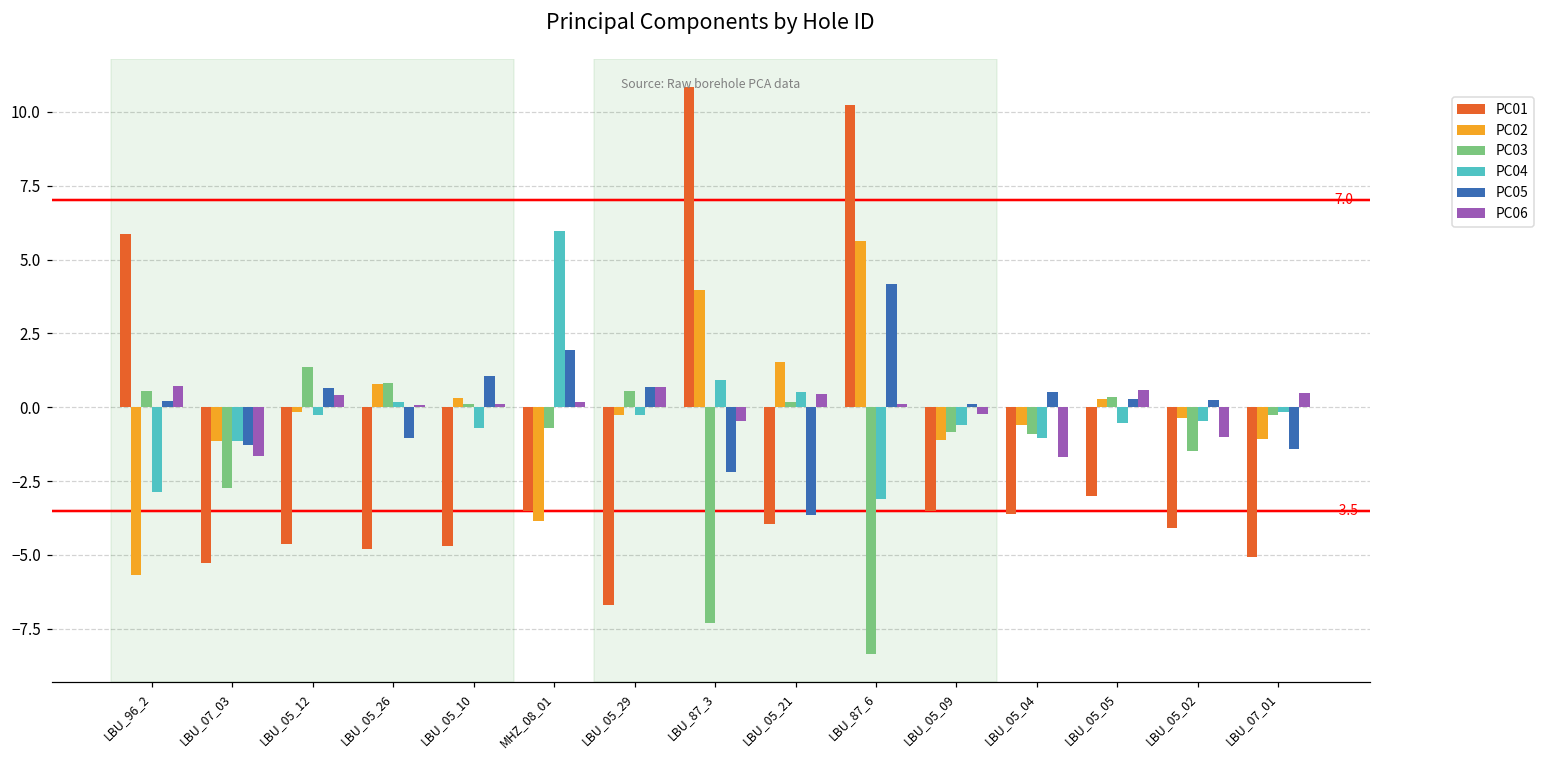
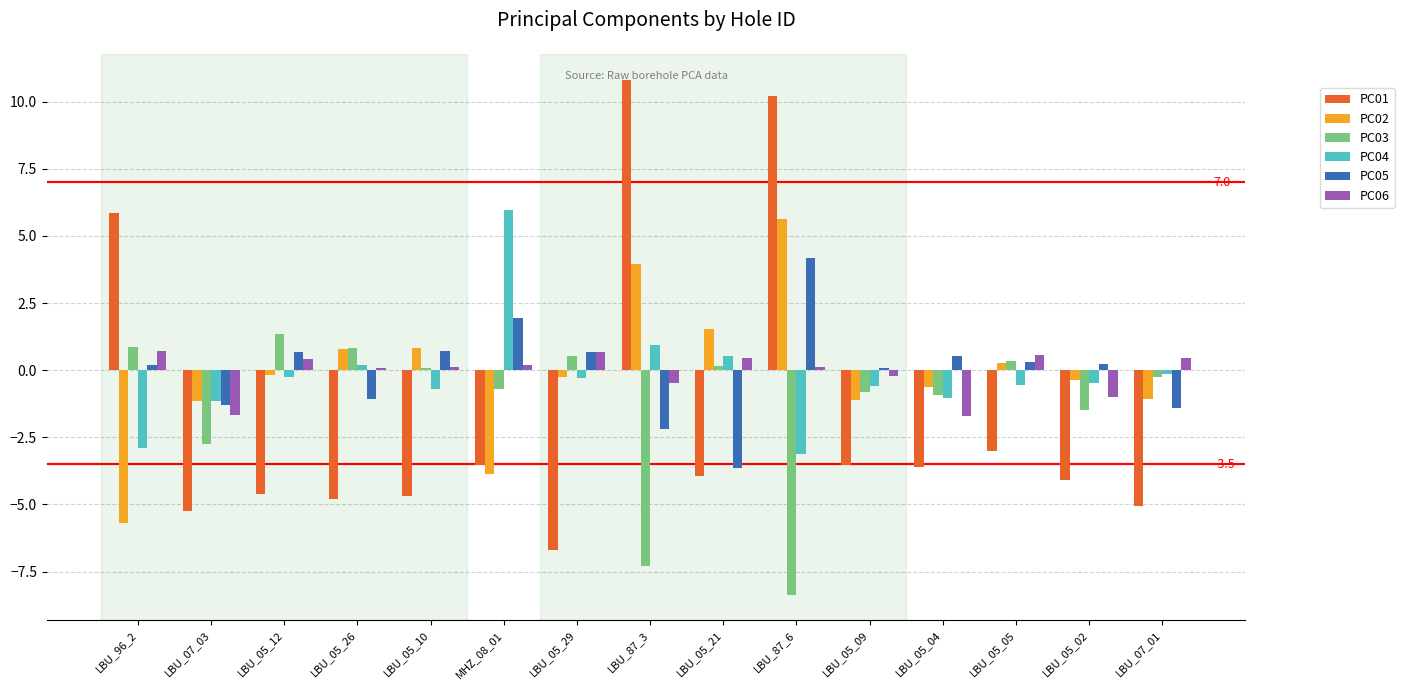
PC03, LBU_96_2: 0.5 -> 0.9
PC02, LBU_05_10: 0.3 -> 0.8
PC05, LBU_05_10: 1.1 -> 0.7
